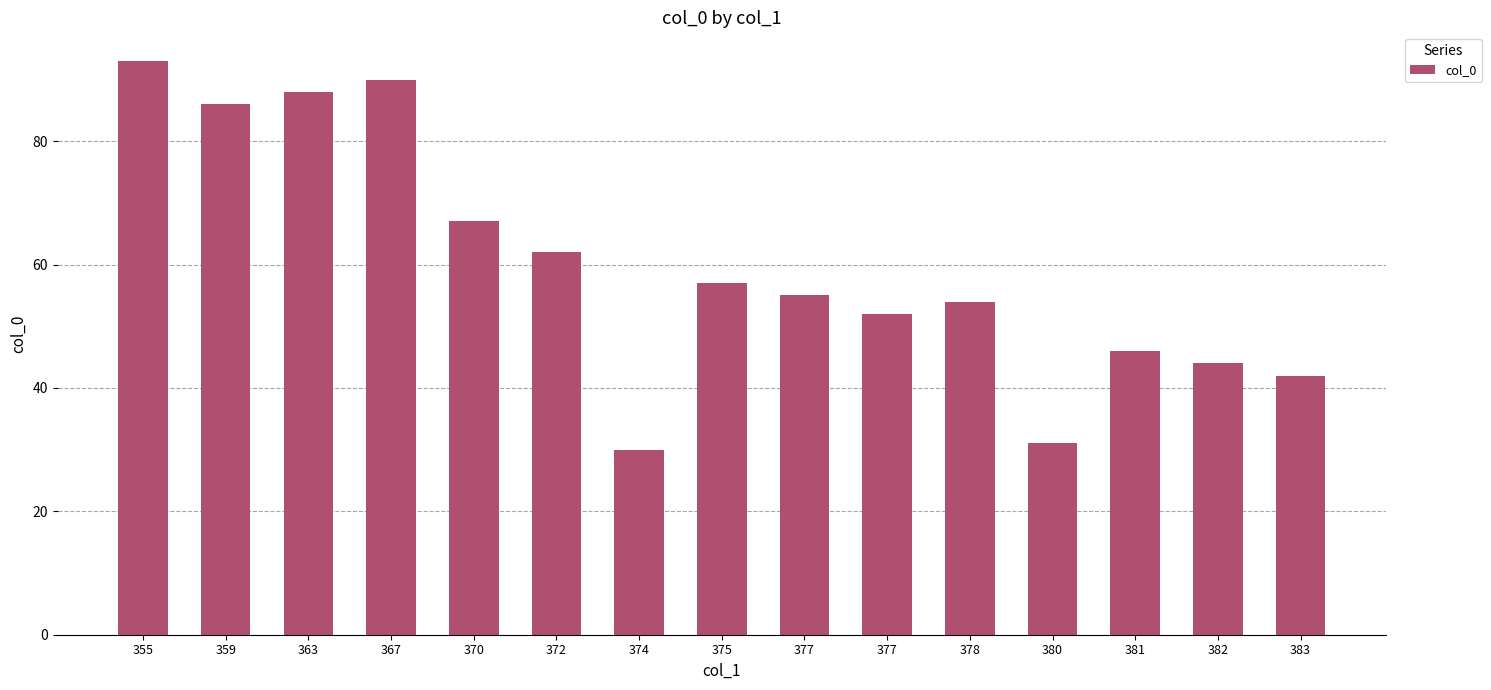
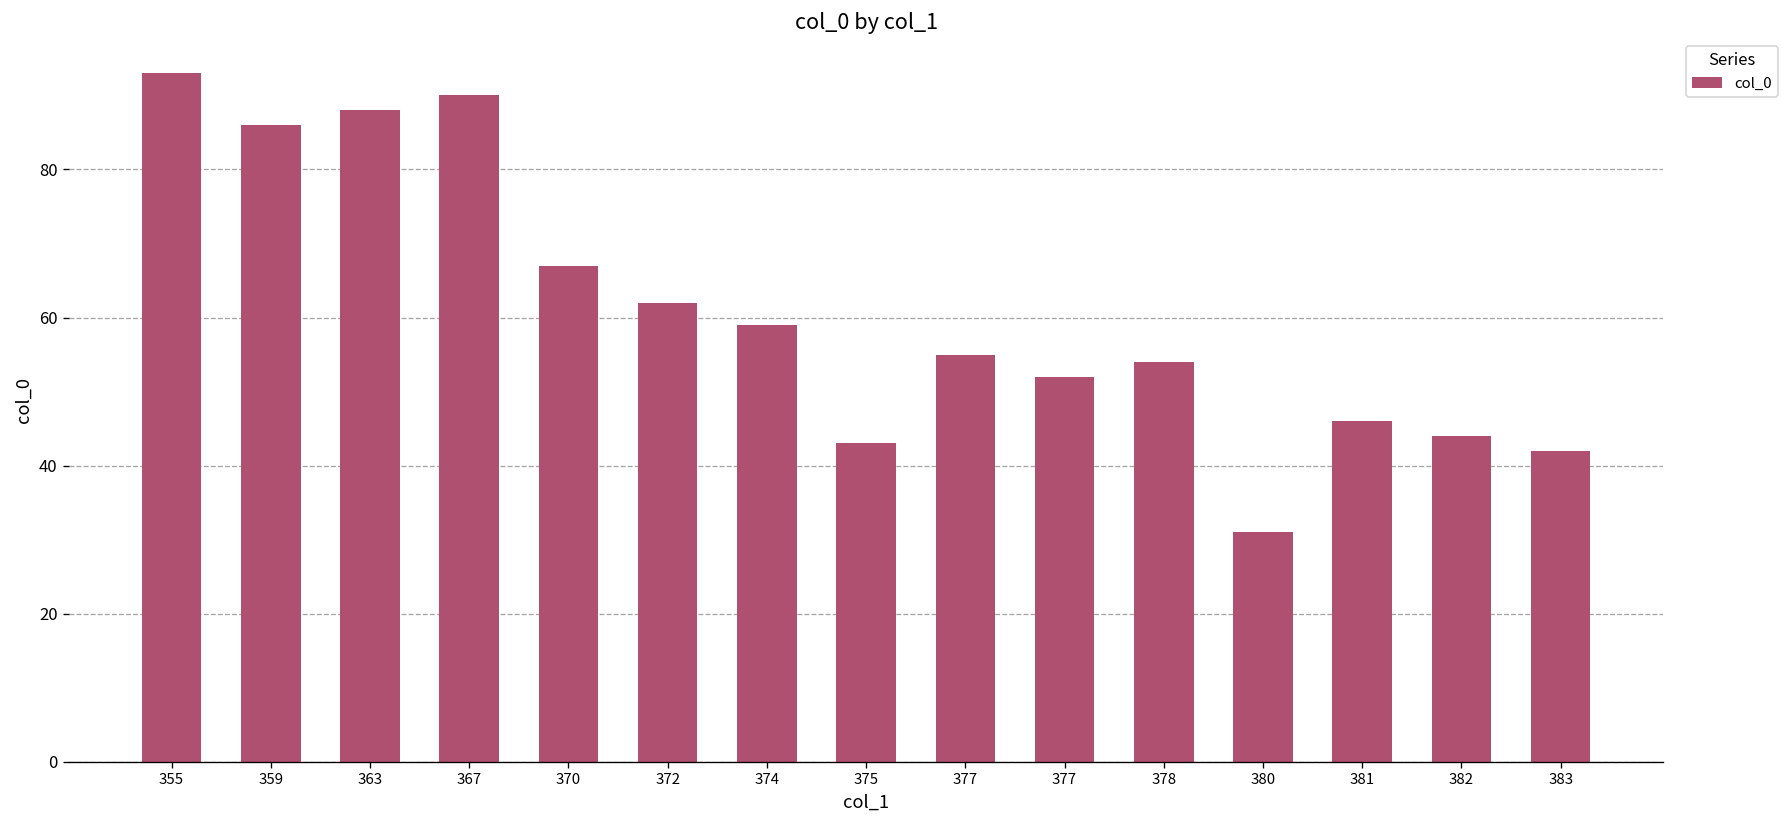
374: 30 -> 59
375: 57 -> 43
